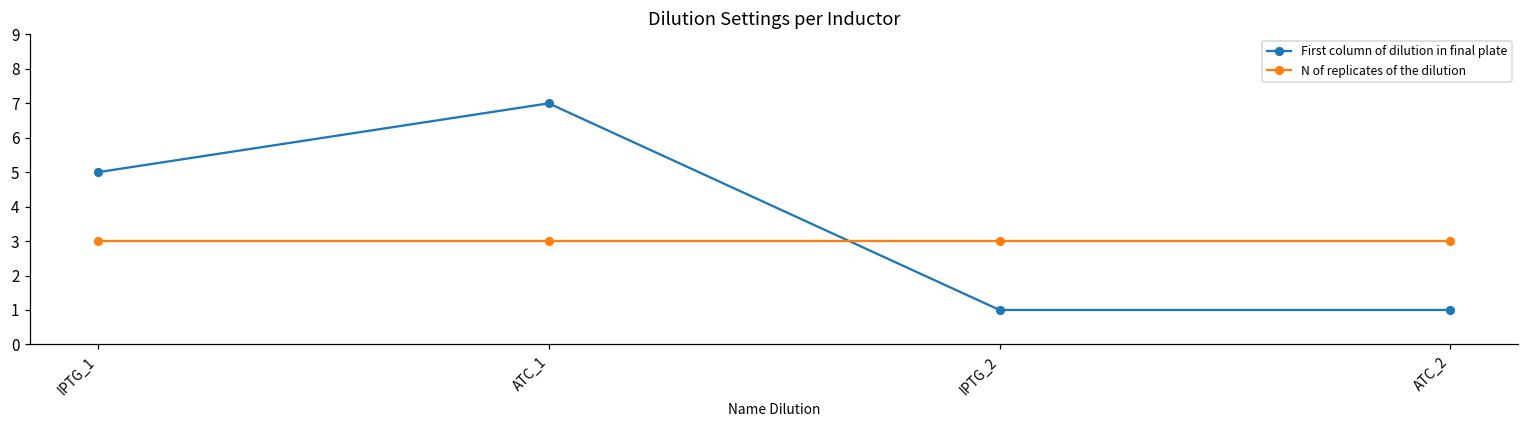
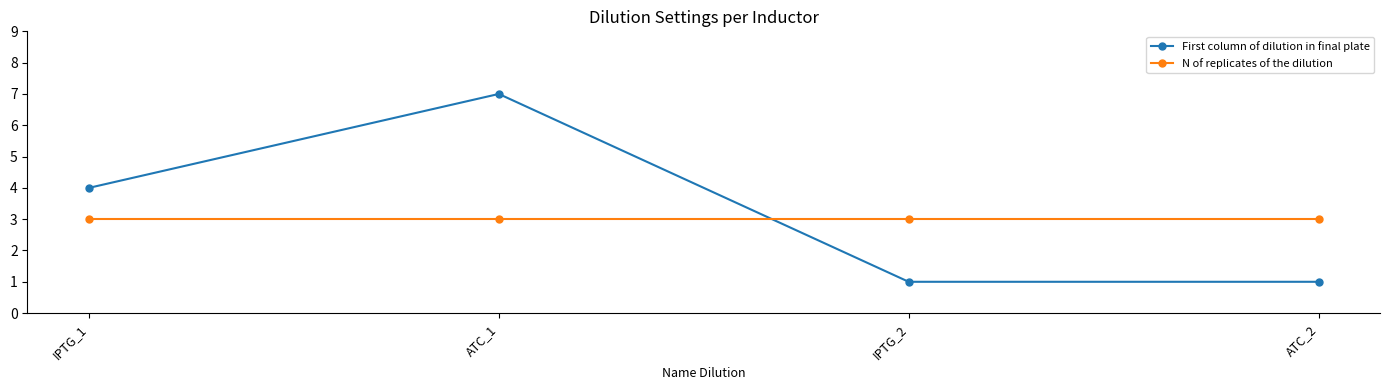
First column of dilution in final plate, IPTG_1: 5 -> 4
